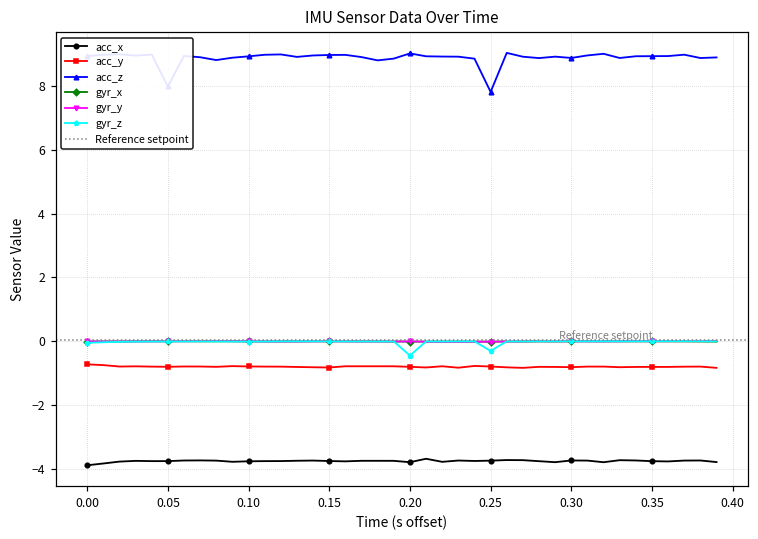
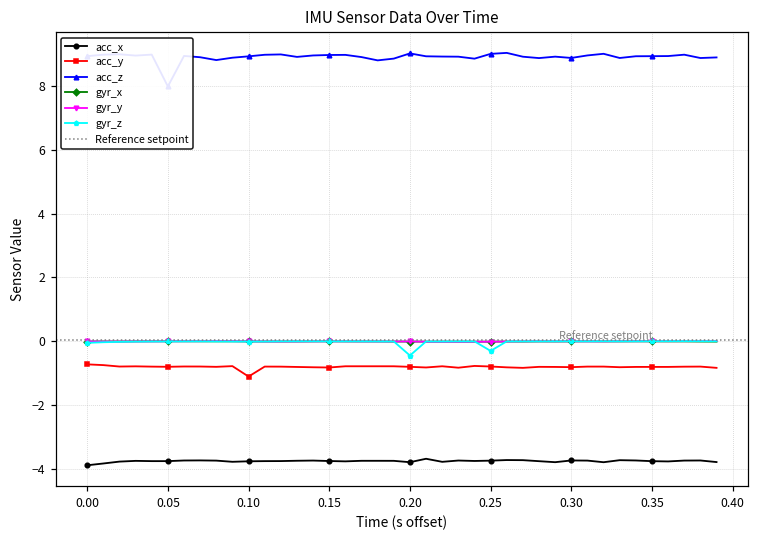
acc_y, 0.10: -0.8 -> -1.1
acc_z, 0.25: 7.8 -> 9.0
